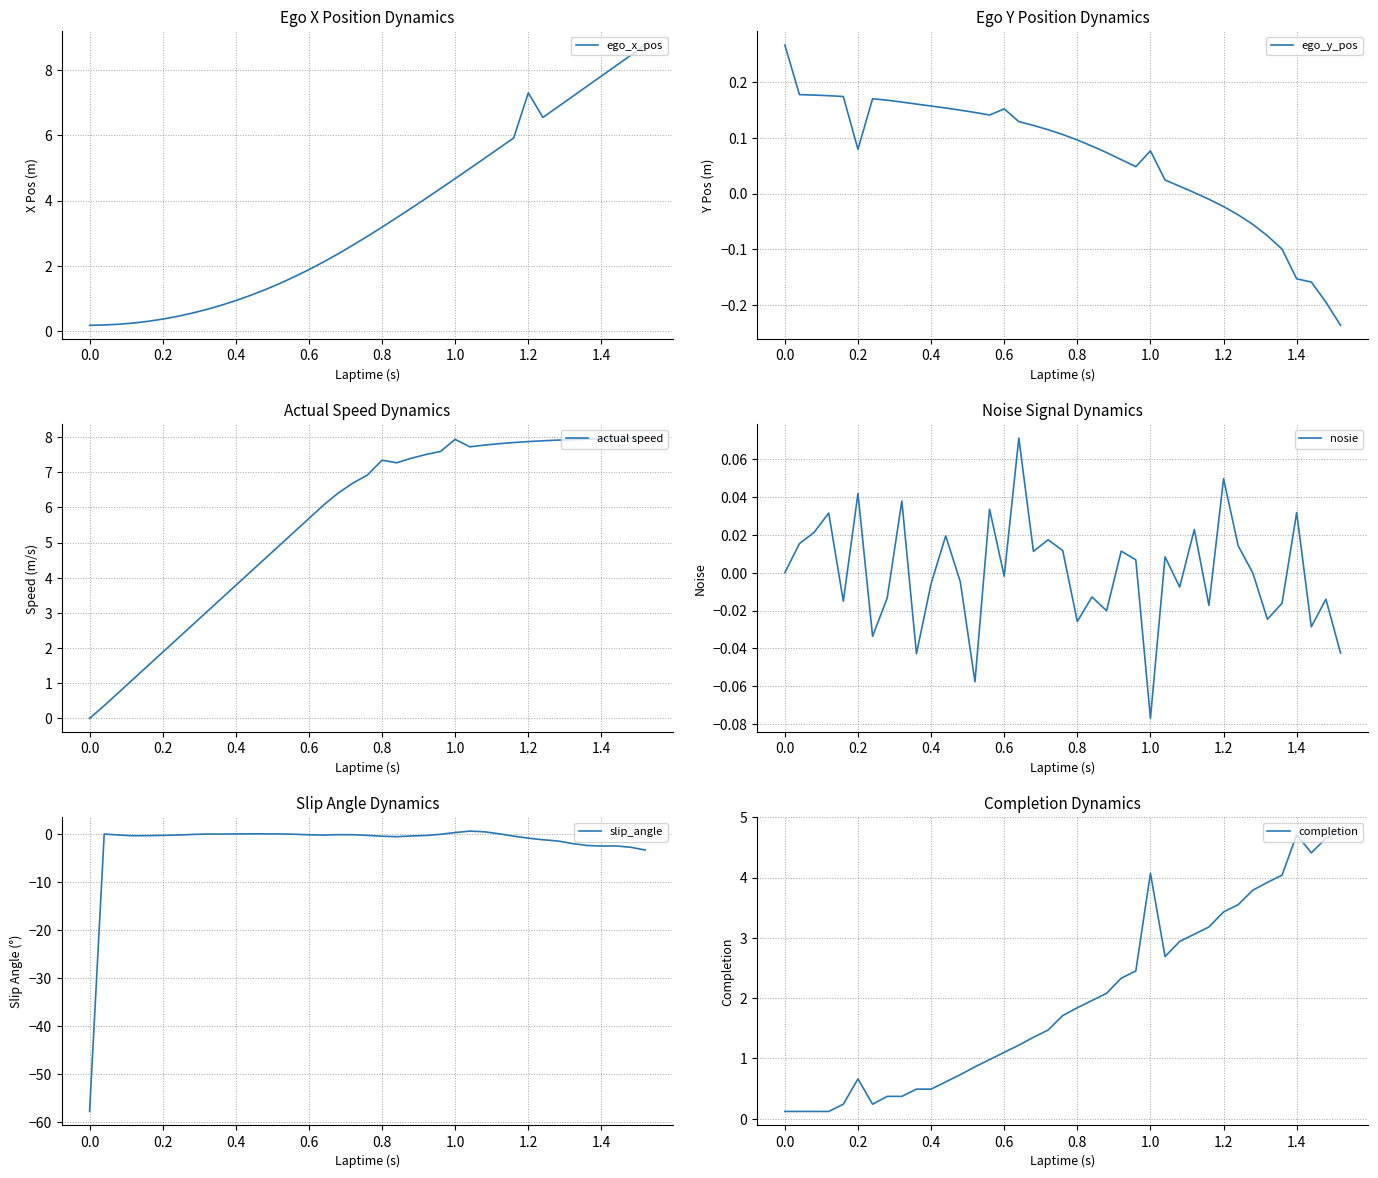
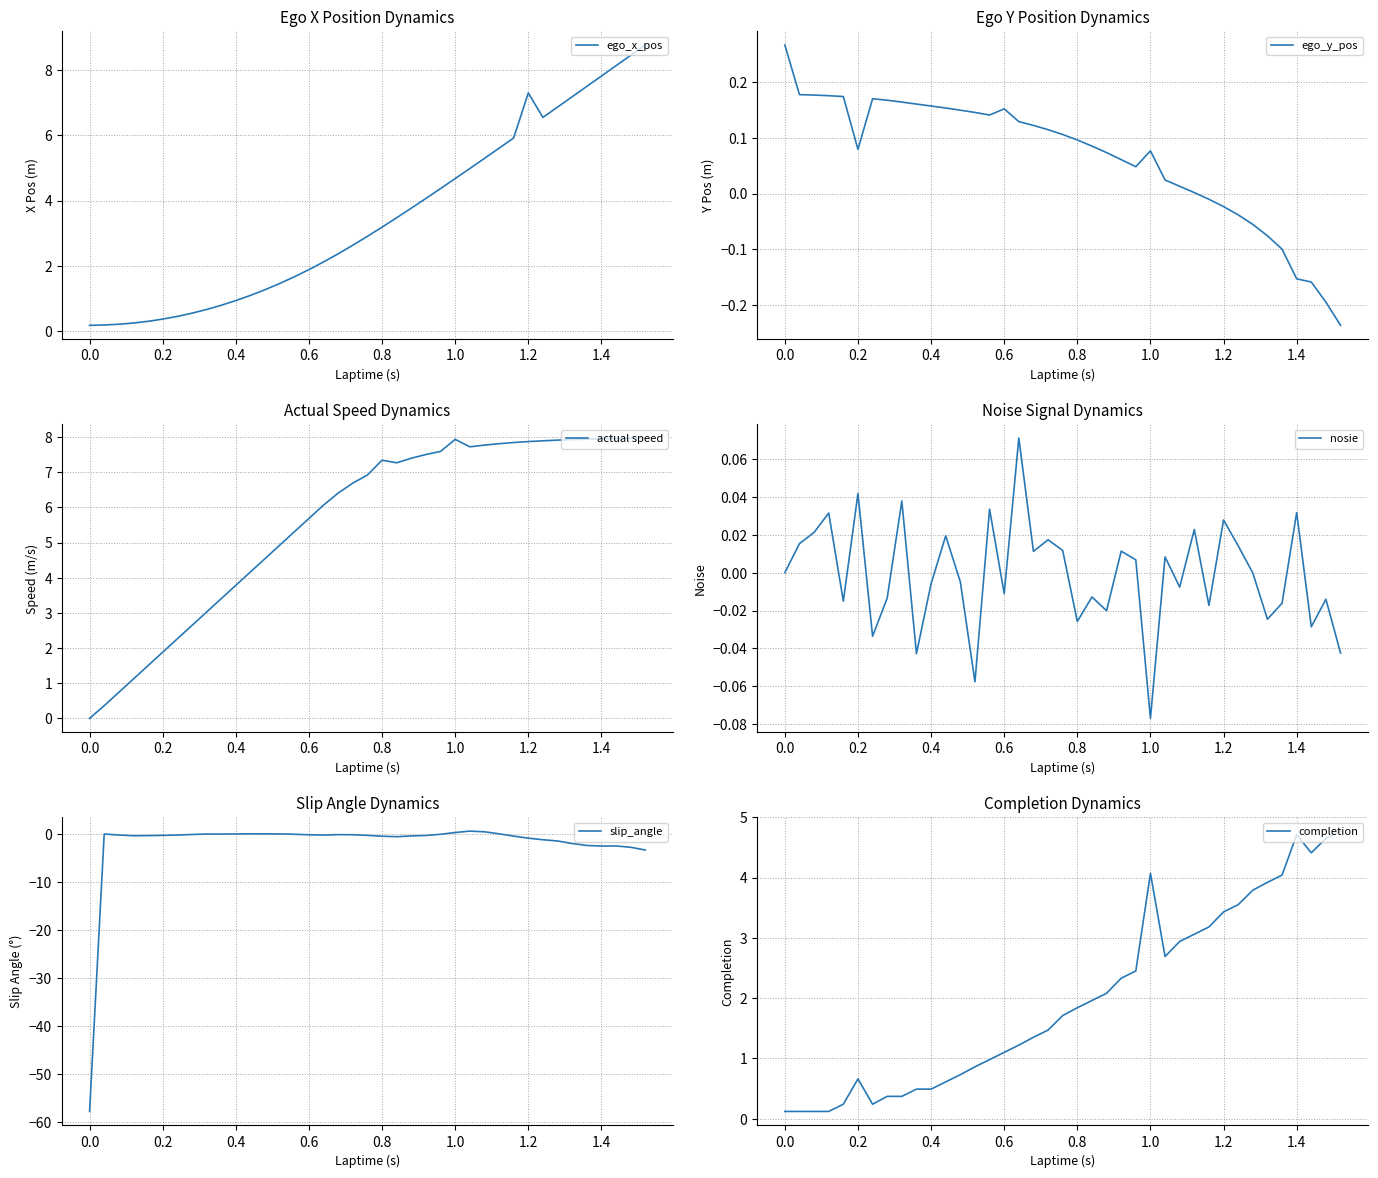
Noise Signal Dynamics, 0.6: -0.002 -> -0.011
Noise Signal Dynamics, 1.2: 0.050 -> 0.028
